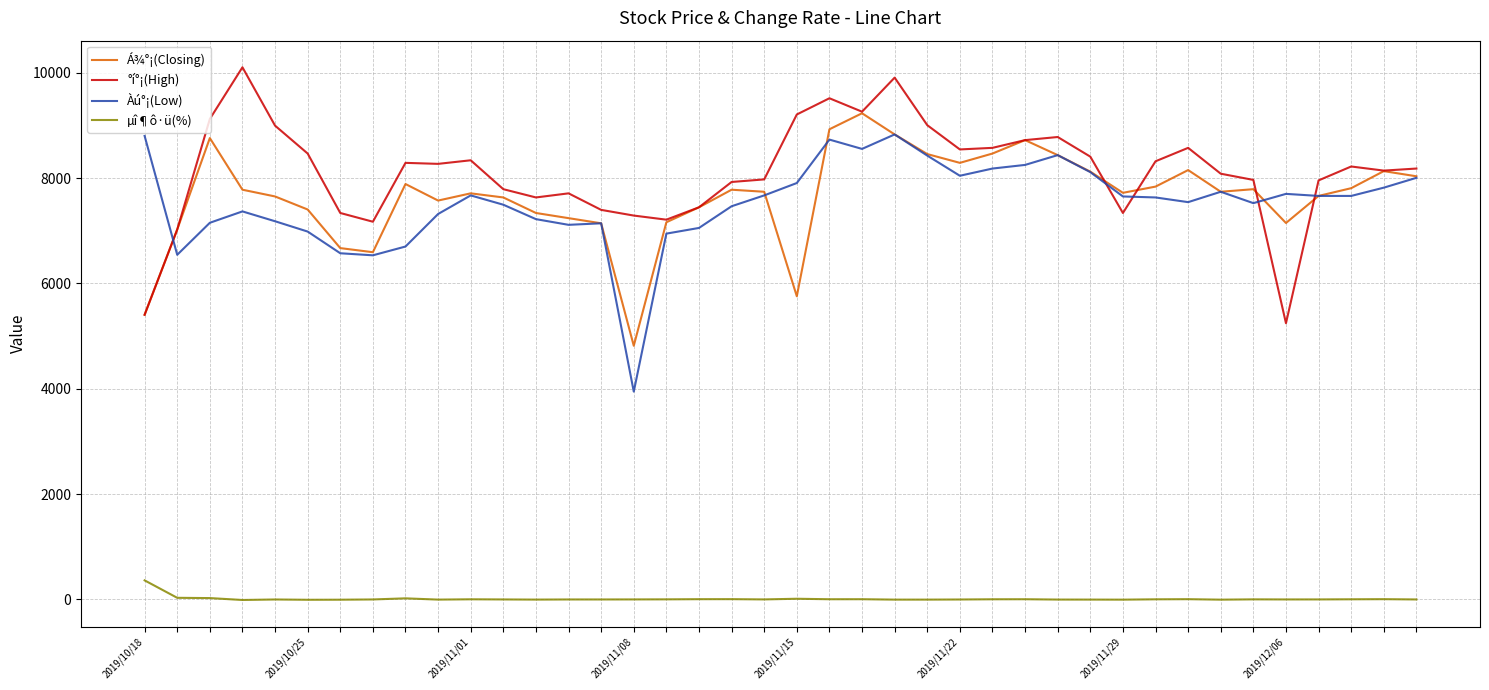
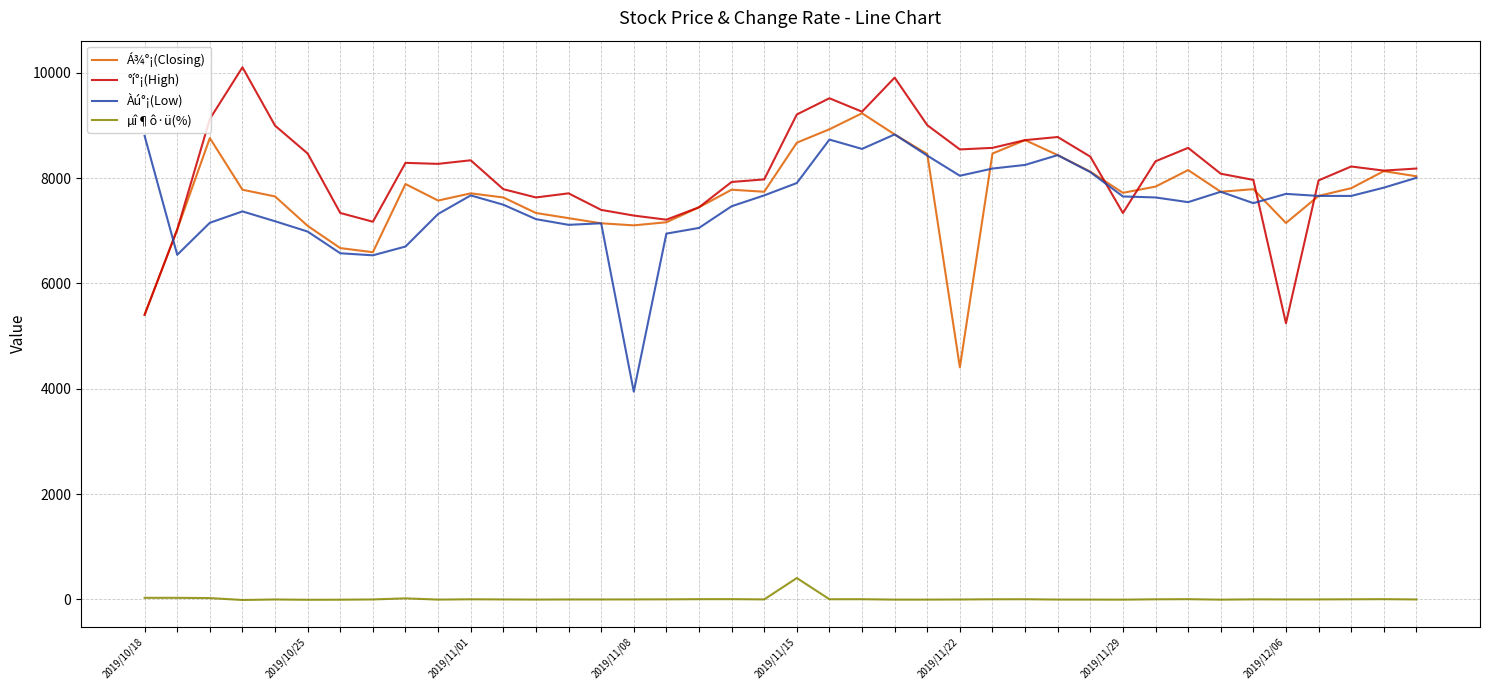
µî¶ô·ü(%), 2019/10/18: 400 -> 0
Á¾°¡(Closing), 2019/10/25: 7400 -> 7100
Á¾°¡(Closing), 2019/11/08: 4800 -> 7100
Á¾°¡(Closing), 2019/11/15: 5800 -> 8700
µî¶ô·ü(%), 2019/11/15: 0 -> 400
Á¾°¡(Closing), 2019/11/22: 8300 -> 4400
